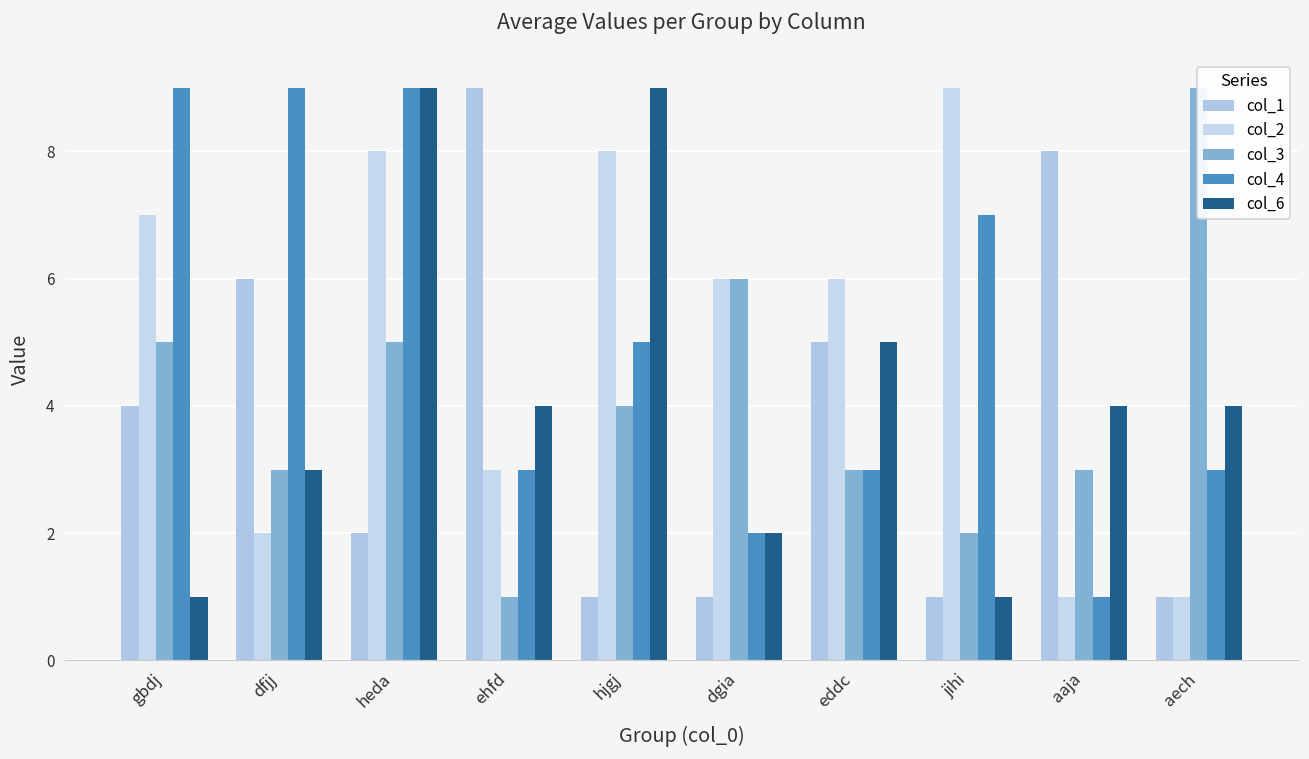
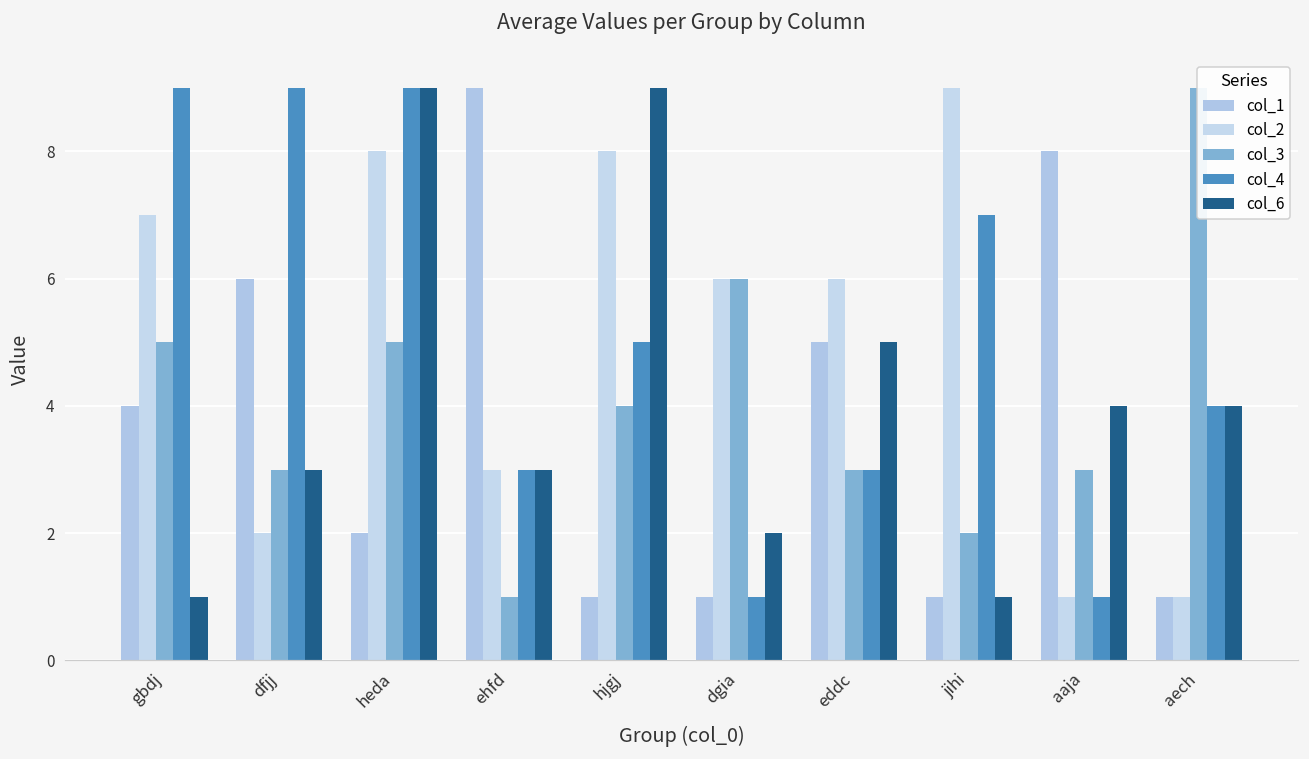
col_6, ehfd: 4 -> 3
col_4, dgia: 2 -> 1
col_4, aech: 3 -> 4
